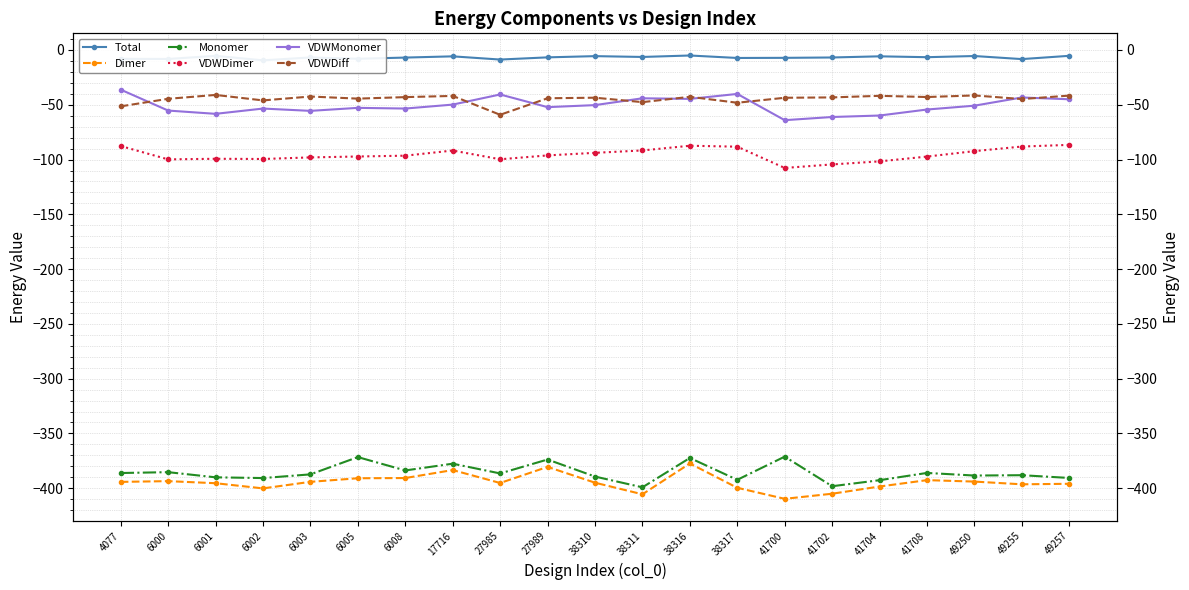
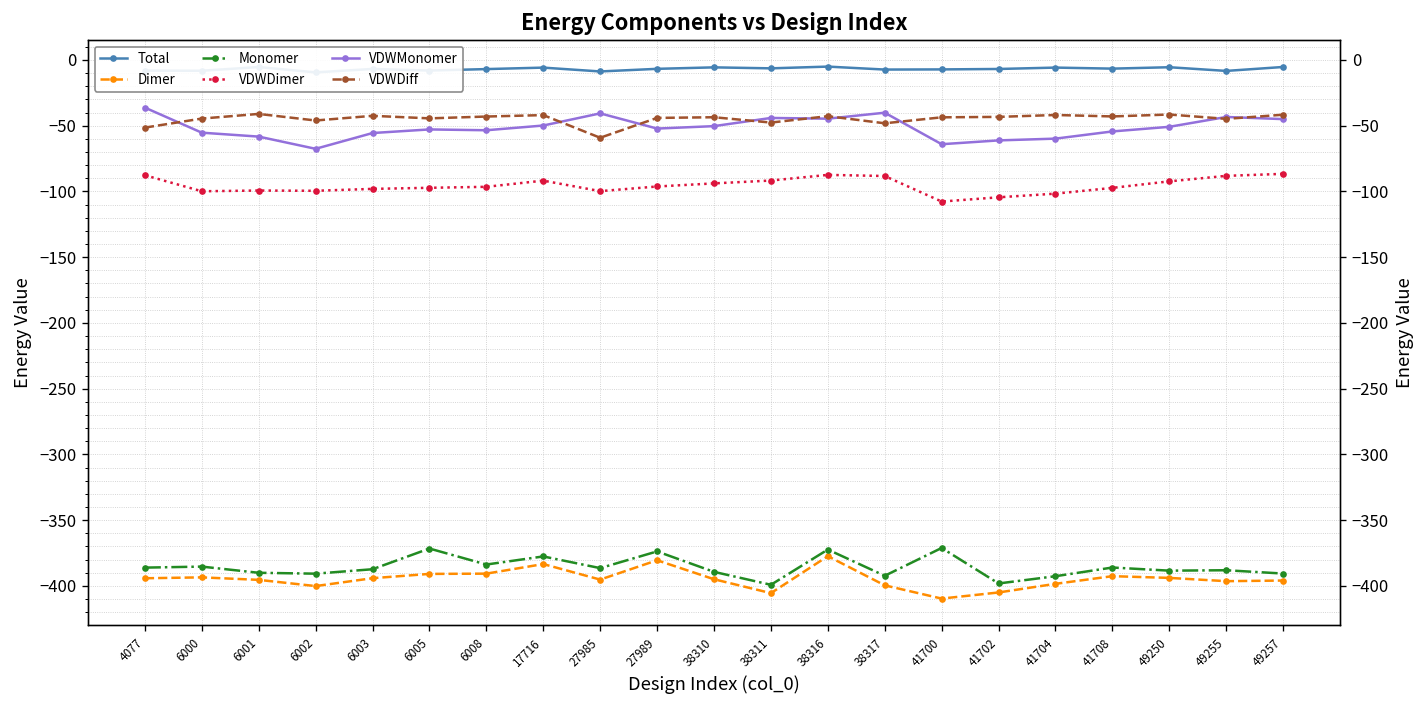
VDWMonomer, 6002: -53 -> -68
